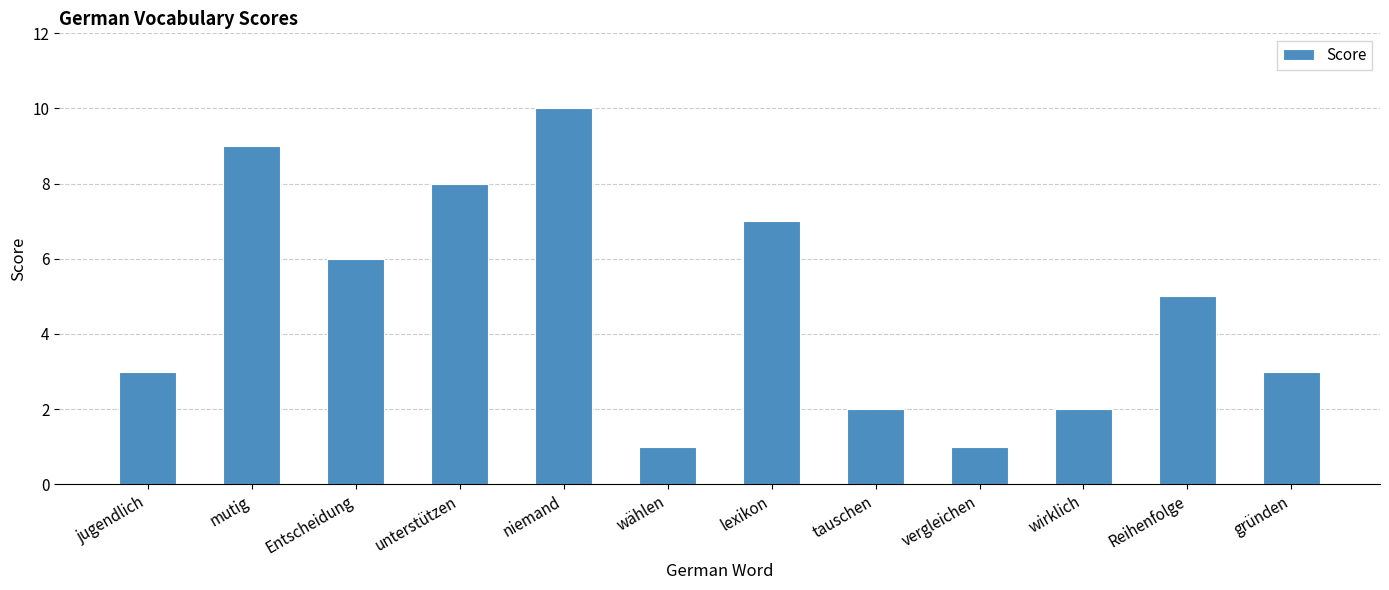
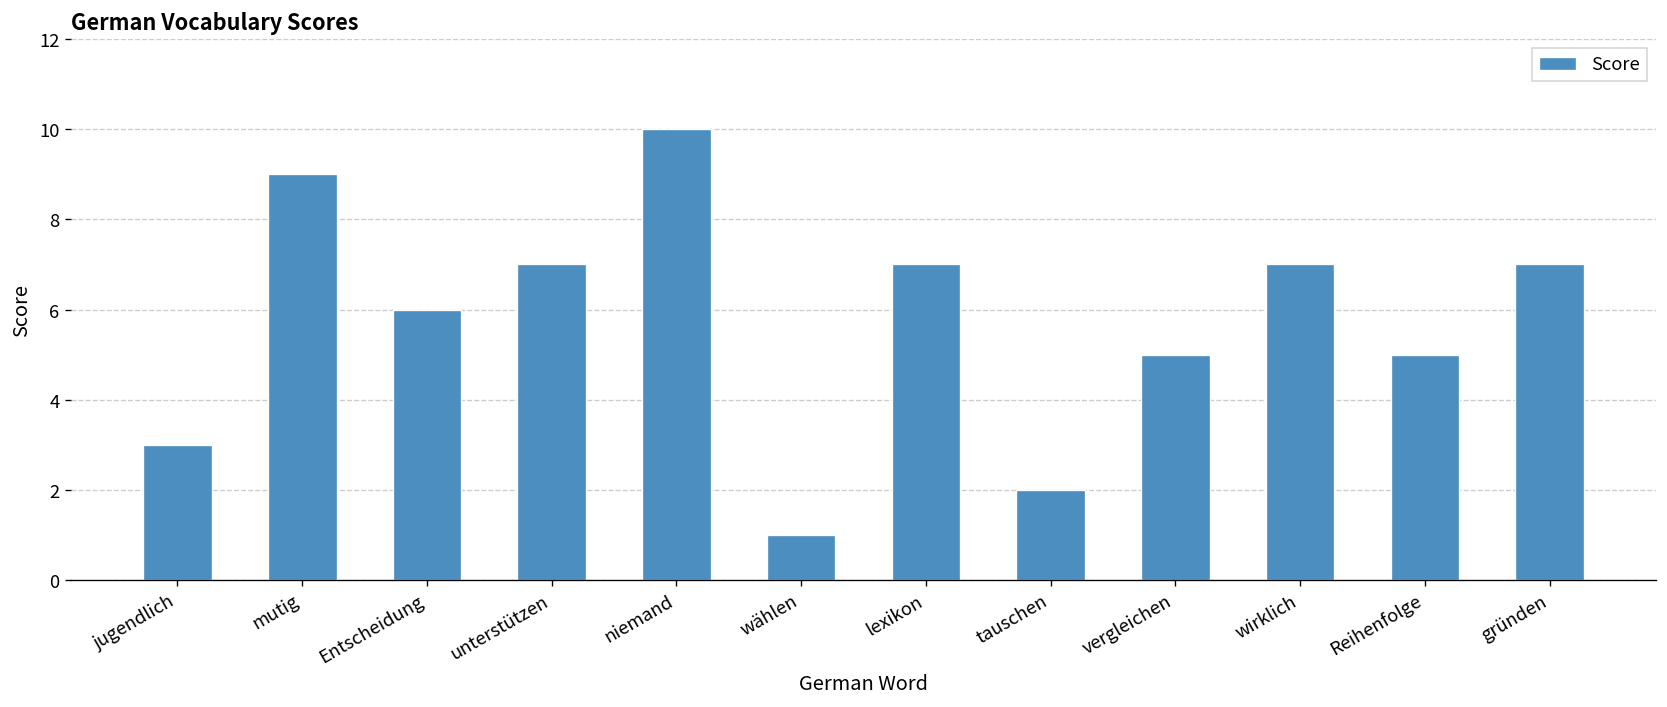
unterstützen: 8 -> 7
vergleichen: 1 -> 5
wirklich: 2 -> 7
gründen: 3 -> 7
